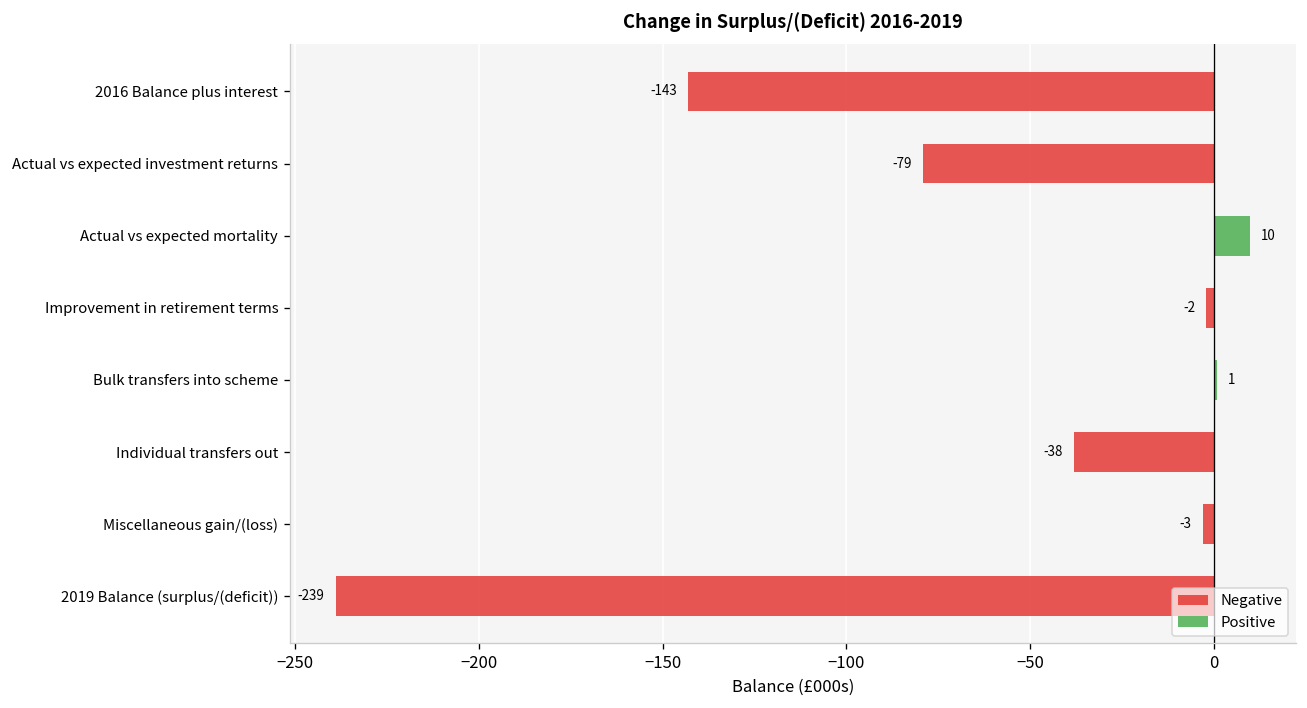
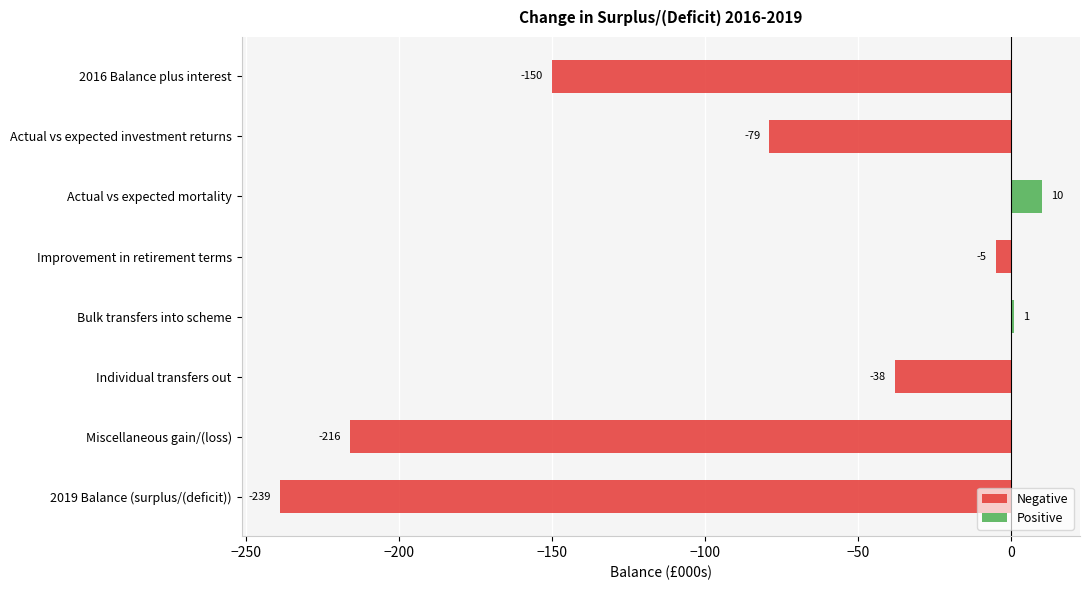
Negative, 2016 Balance plus interest: -143 -> -150
Negative, Improvement in retirement terms: -2 -> -5
Negative, Miscellaneous gain/(loss): -3 -> -216
